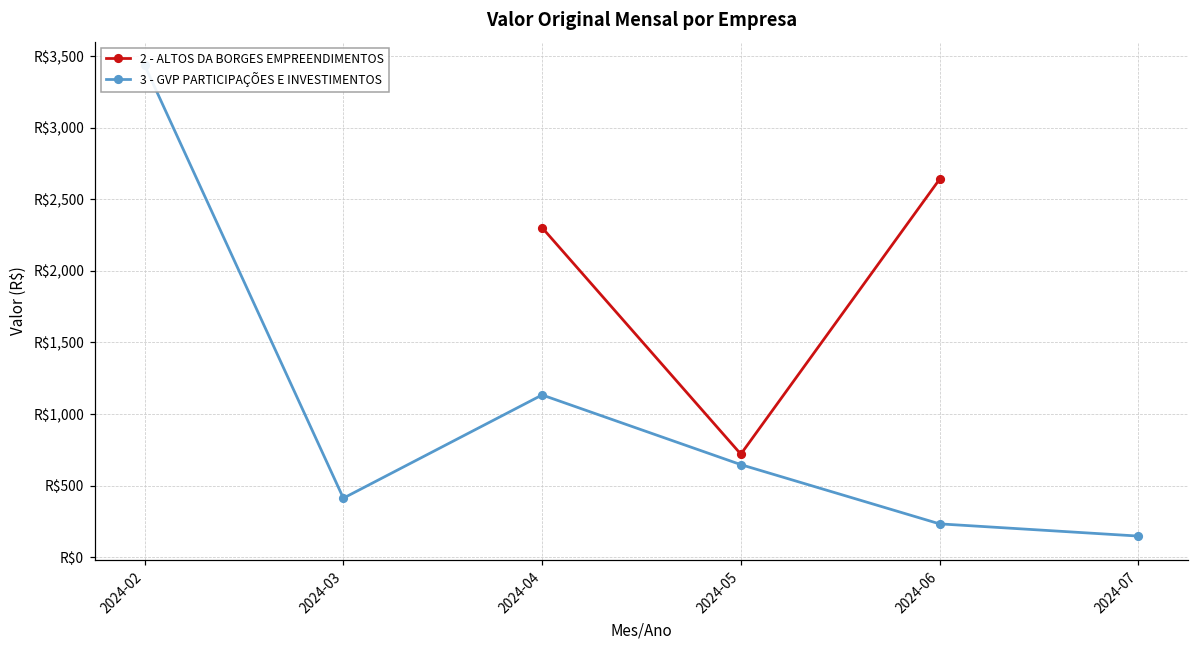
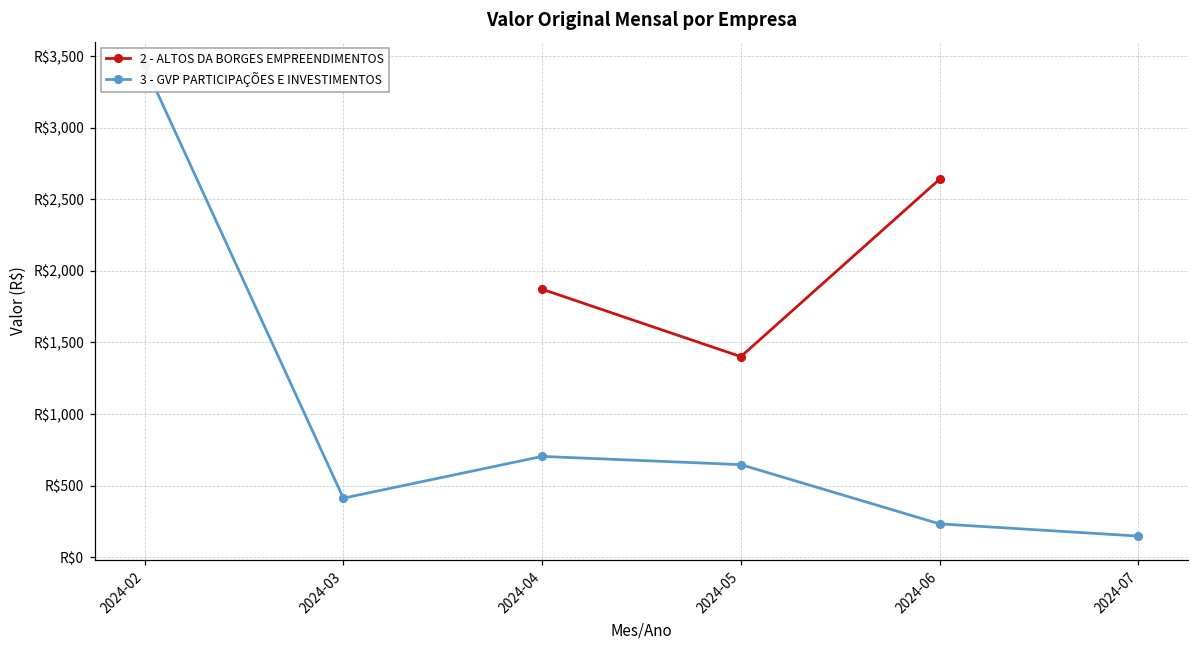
2 - ALTOS DA BORGES EMPREENDIMENTOS, 2024-04: R$2,300 -> R$1,870
3 - GVP PARTICIPAÇÕES E INVESTIMENTOS, 2024-04: R$1,130 -> R$700
2 - ALTOS DA BORGES EMPREENDIMENTOS, 2024-05: R$720 -> R$1,400
